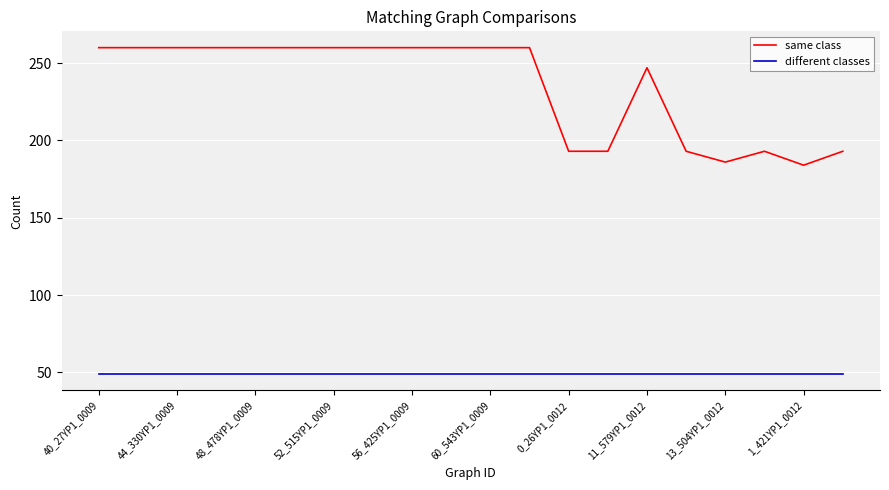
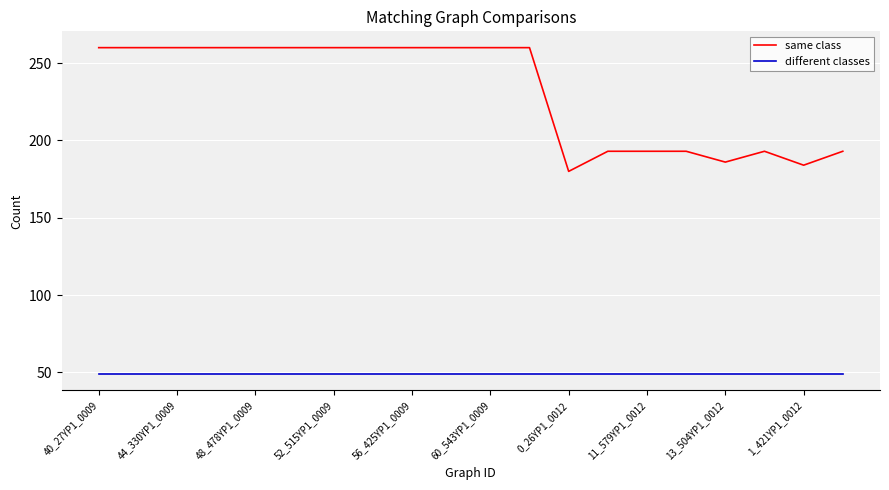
same class, 0_26YP1_0012: 193 -> 180
same class, 11_579YP1_0012: 247 -> 193
